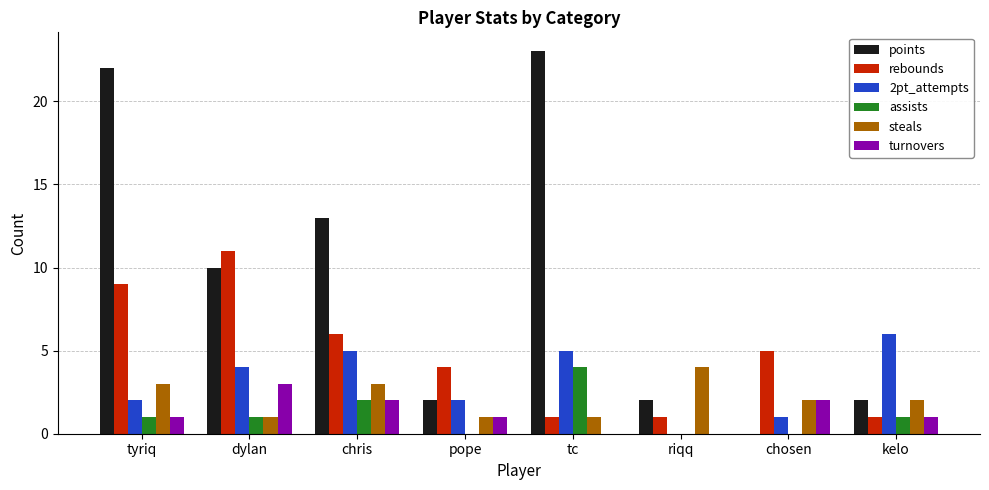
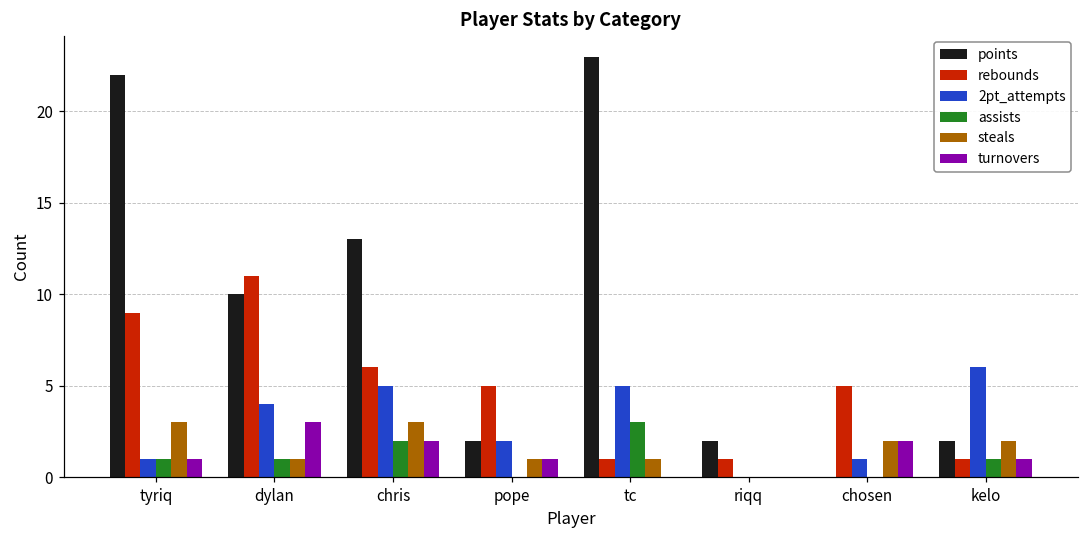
2pt_attempts, tyriq: 2 -> 1
rebounds, pope: 4 -> 5
assists, tc: 4 -> 3
steals, riqq: 4 -> 0
